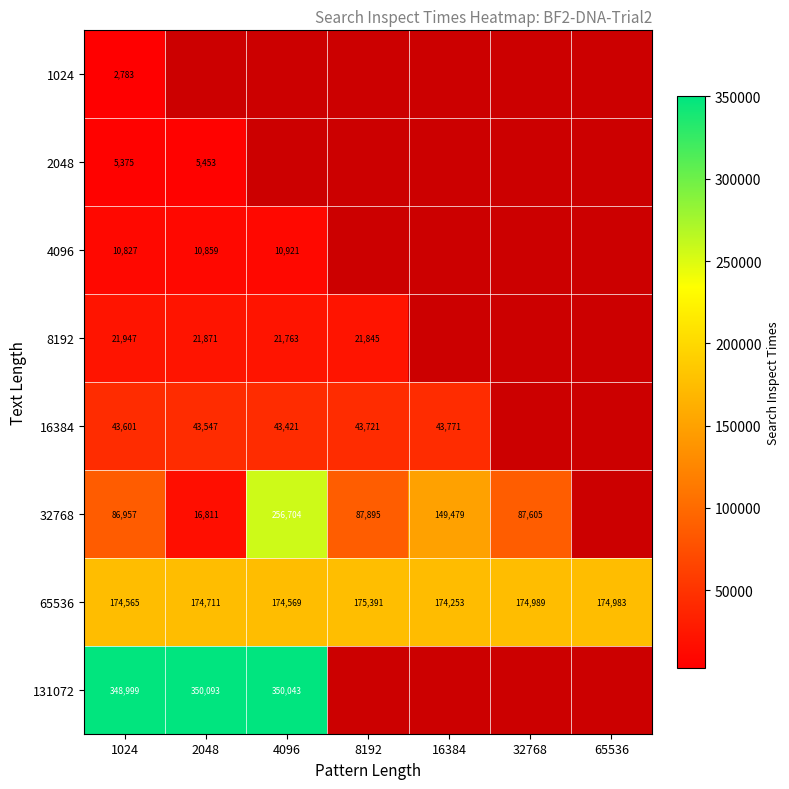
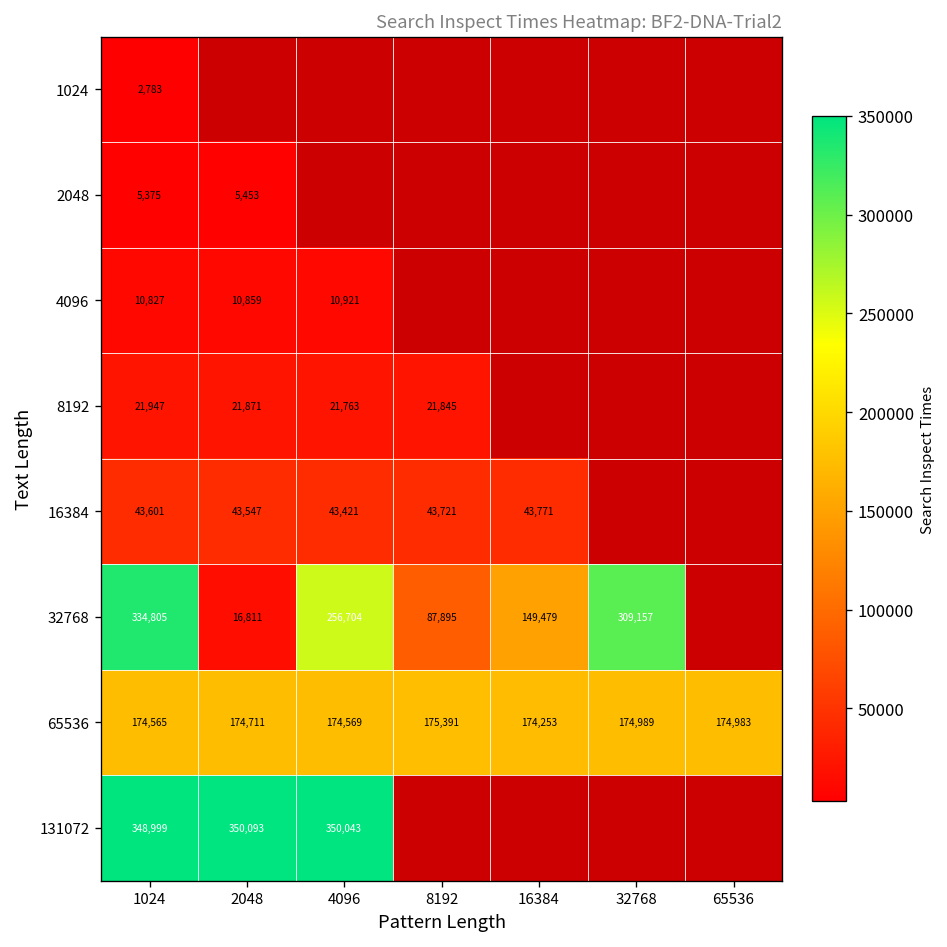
32768, 1024: 86,957 -> 334,805
32768, 32768: 87,605 -> 309,157
